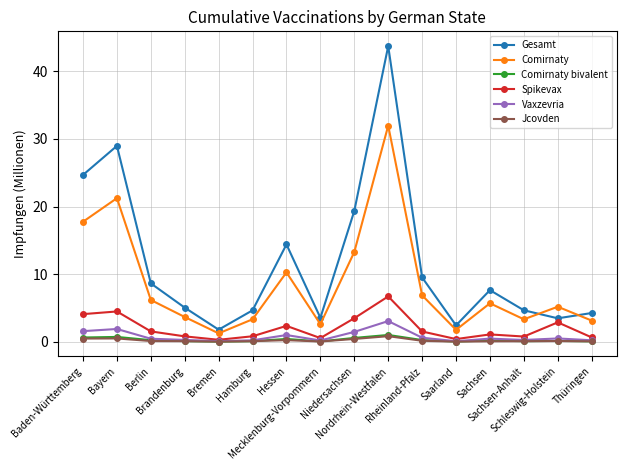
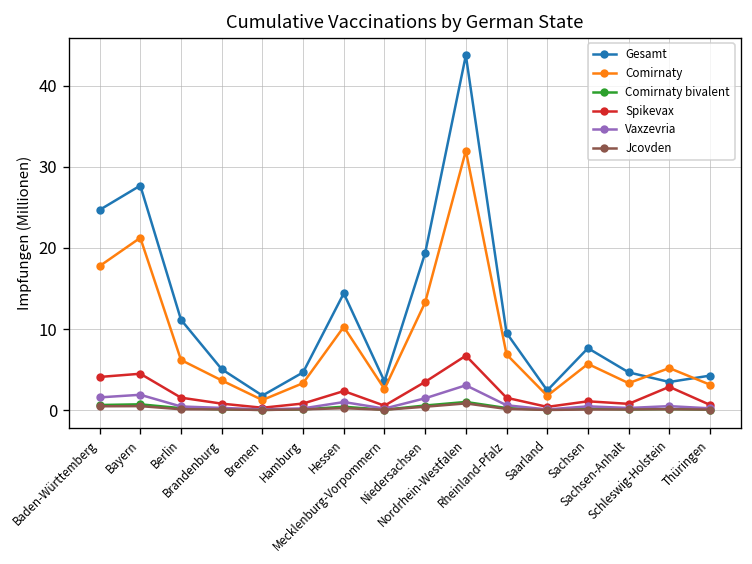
Gesamt, Bayern: 29 -> 28
Gesamt, Berlin: 9 -> 11
